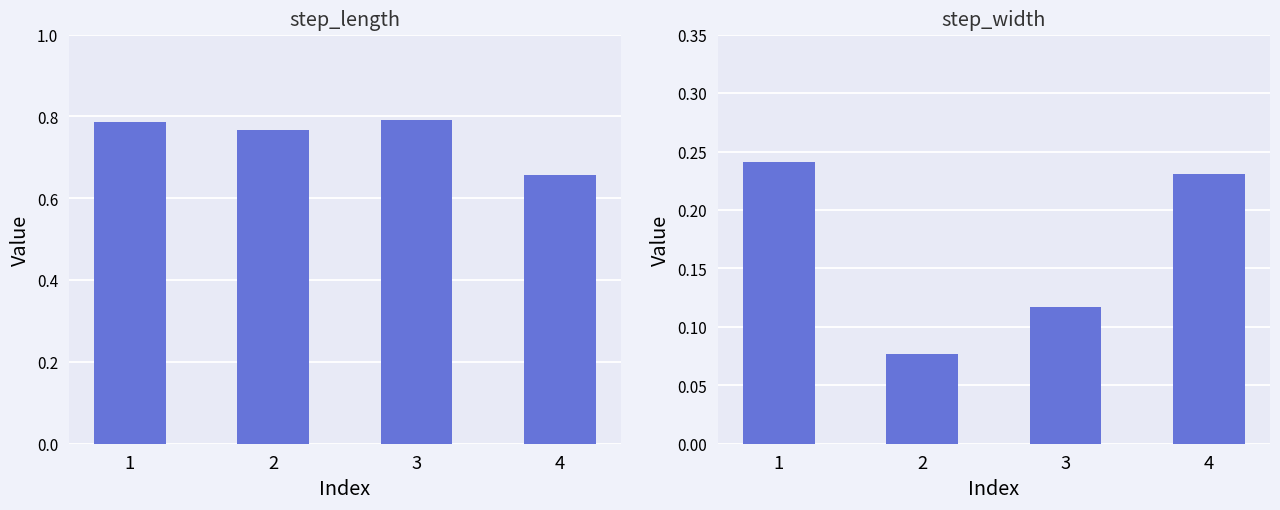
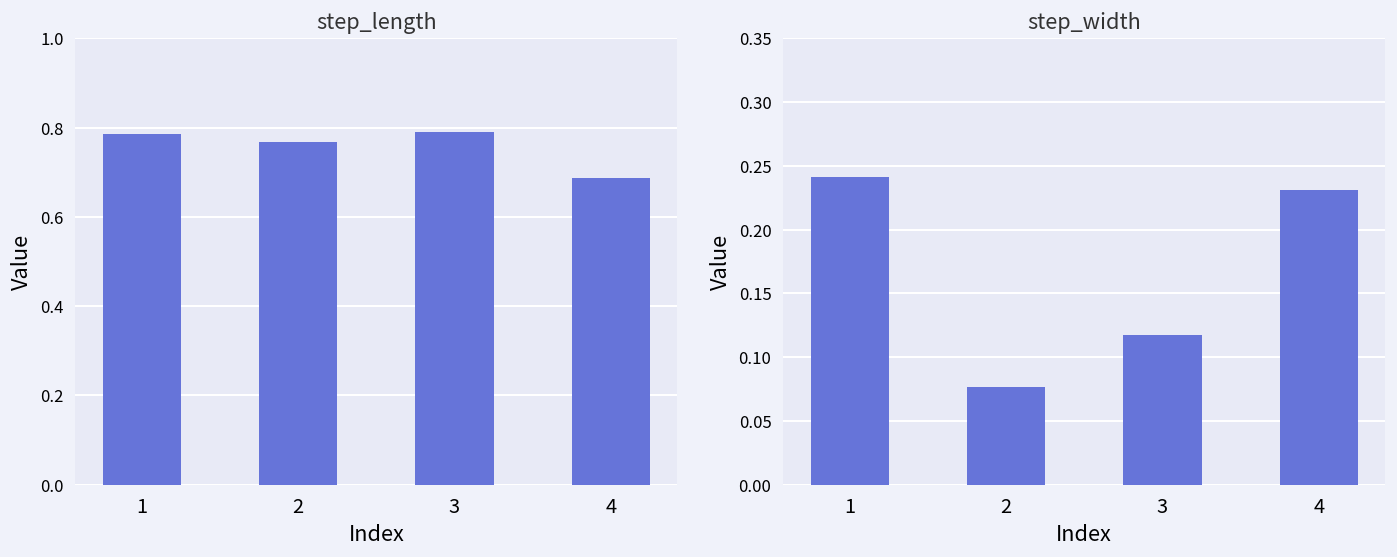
step_length, 4: 0.66 -> 0.69
